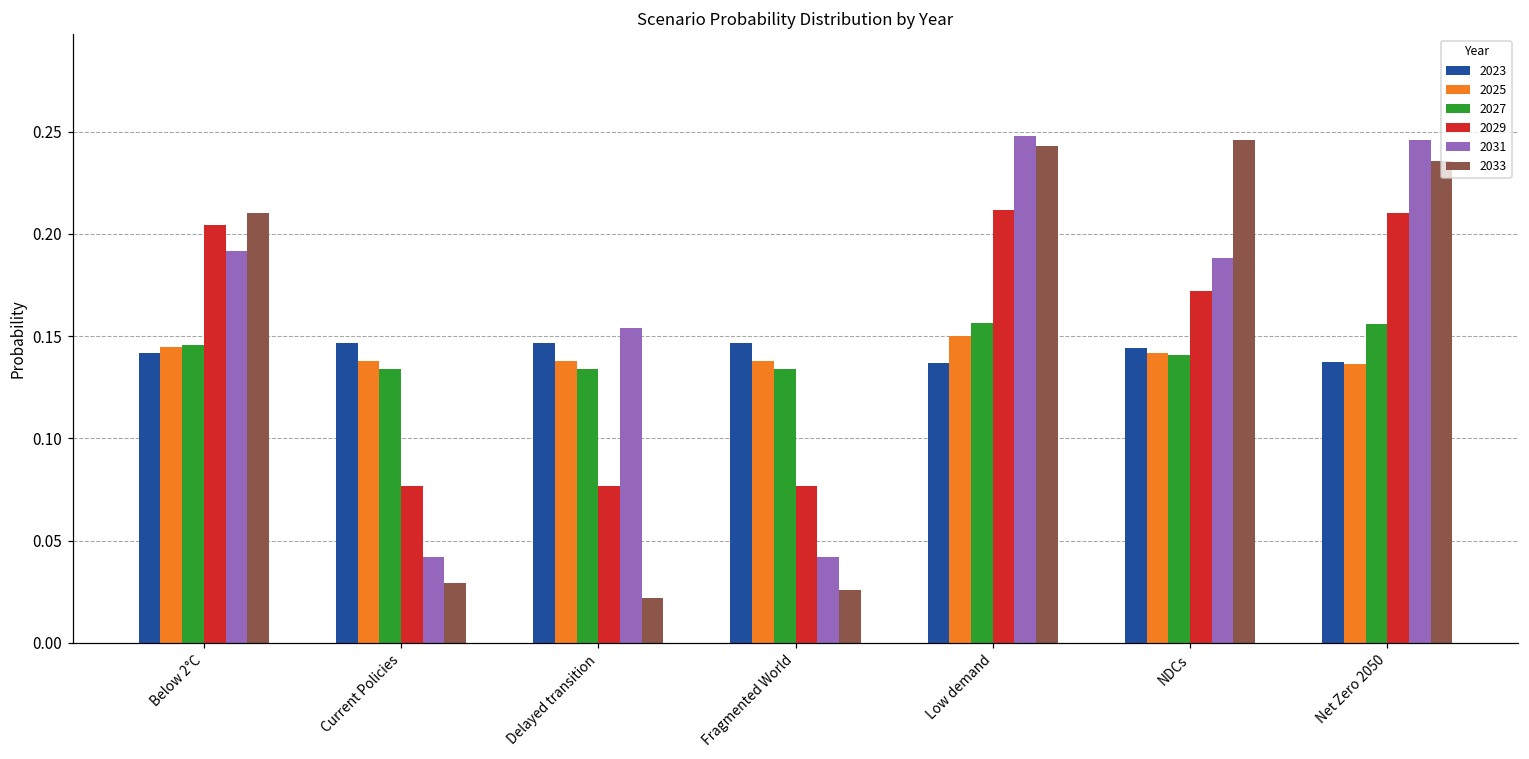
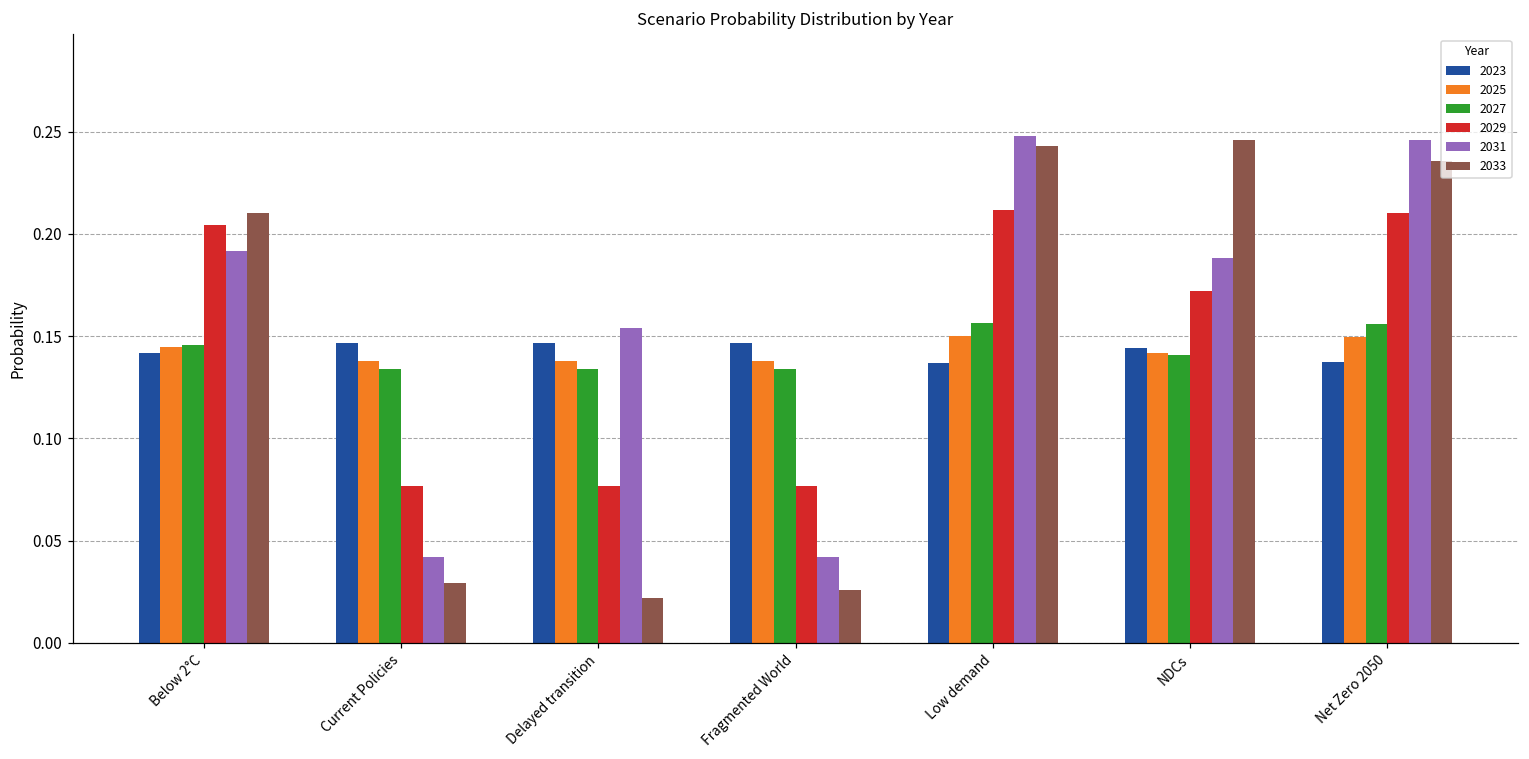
2025, Net Zero 2050: 0.136 -> 0.150
